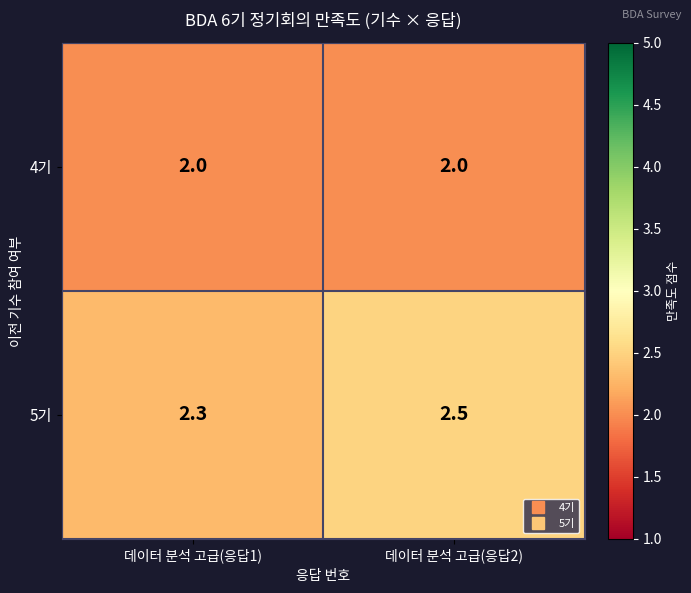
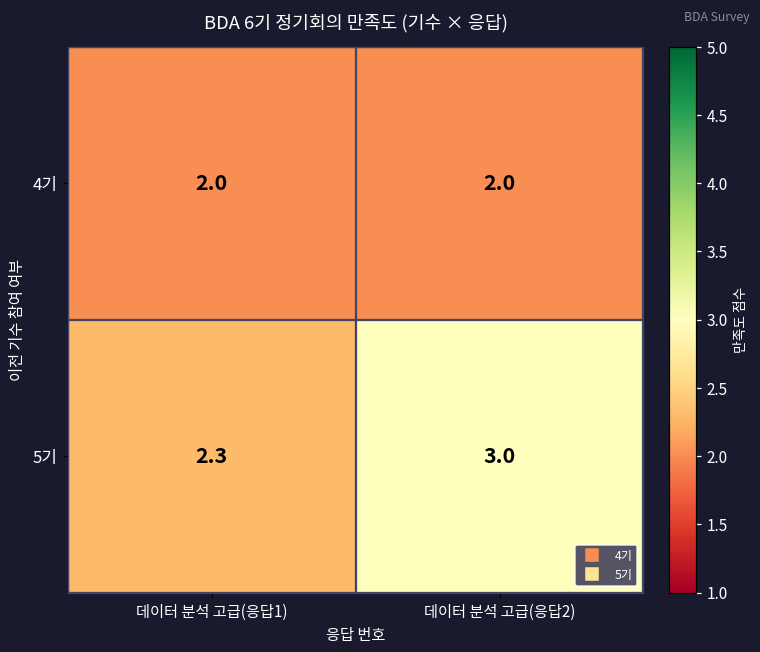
5기, 데이터 분석 고급(응답2): 2.5 -> 3.0
